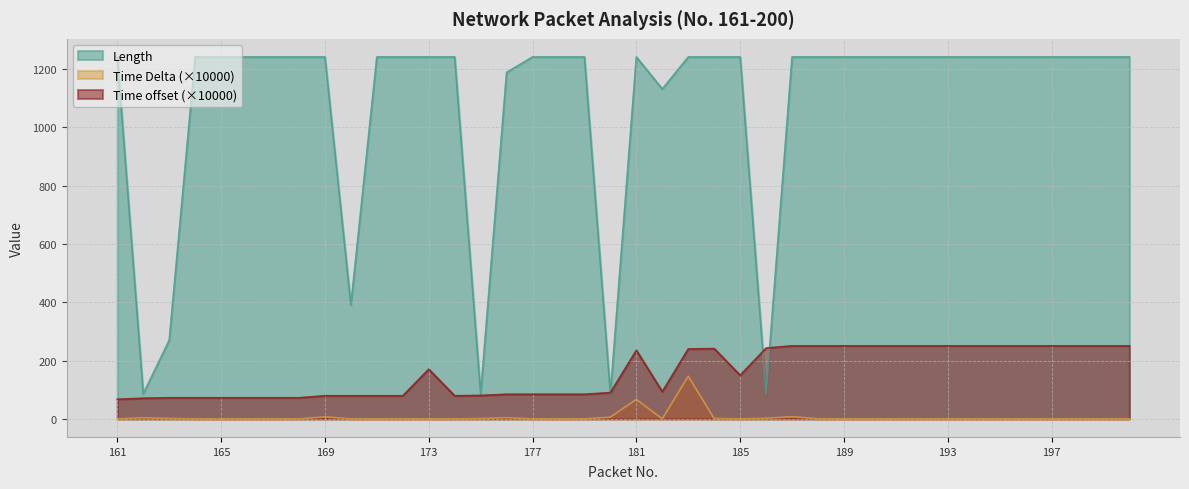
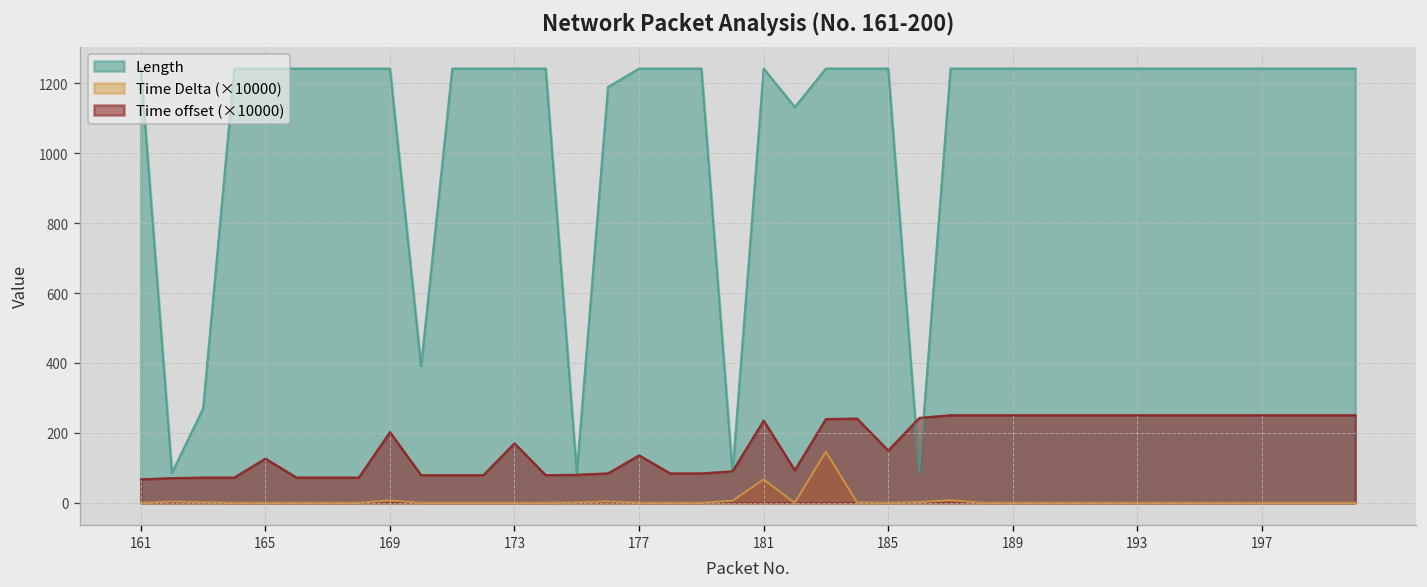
Time offset (×10000), 165: 70 -> 130
Time offset (×10000), 169: 80 -> 200
Time offset (×10000), 177: 80 -> 140
